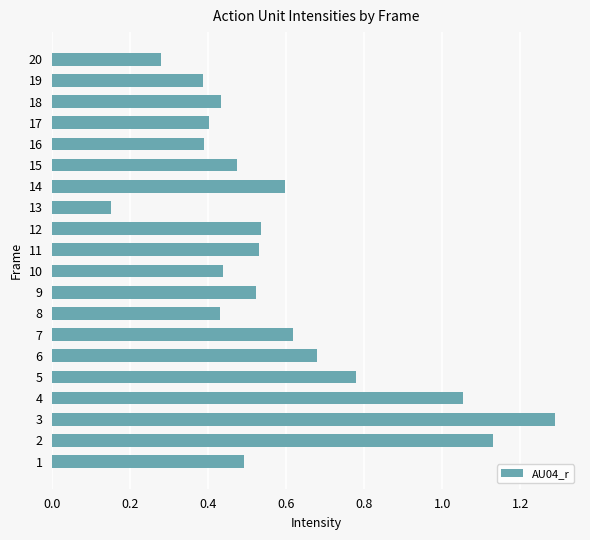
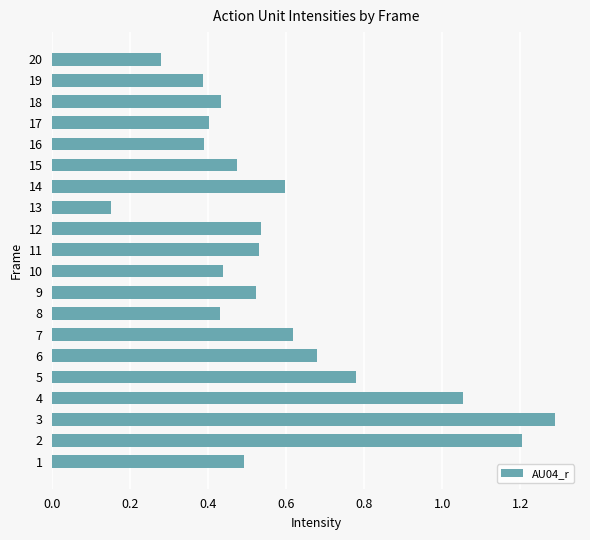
2: 1.13 -> 1.20
